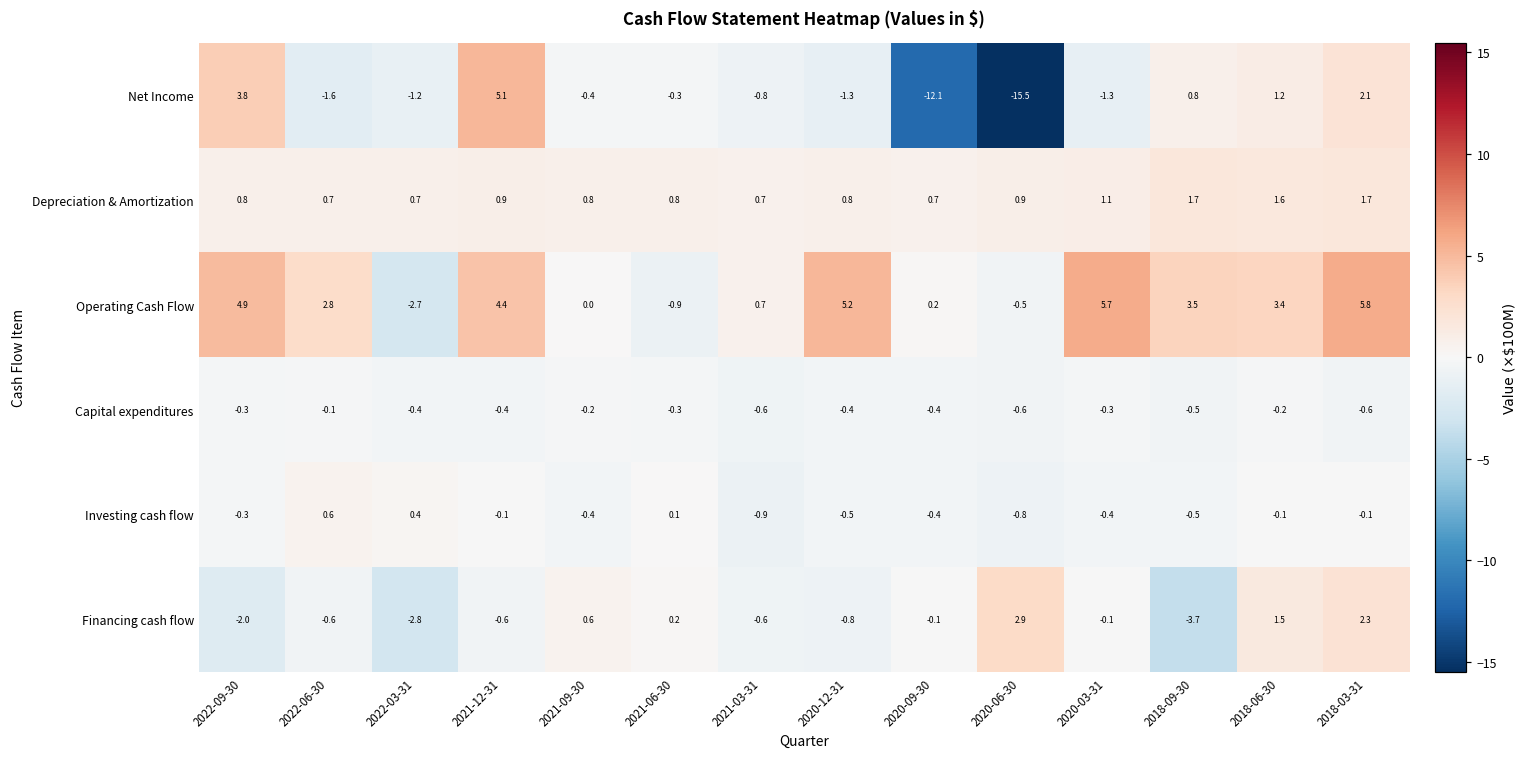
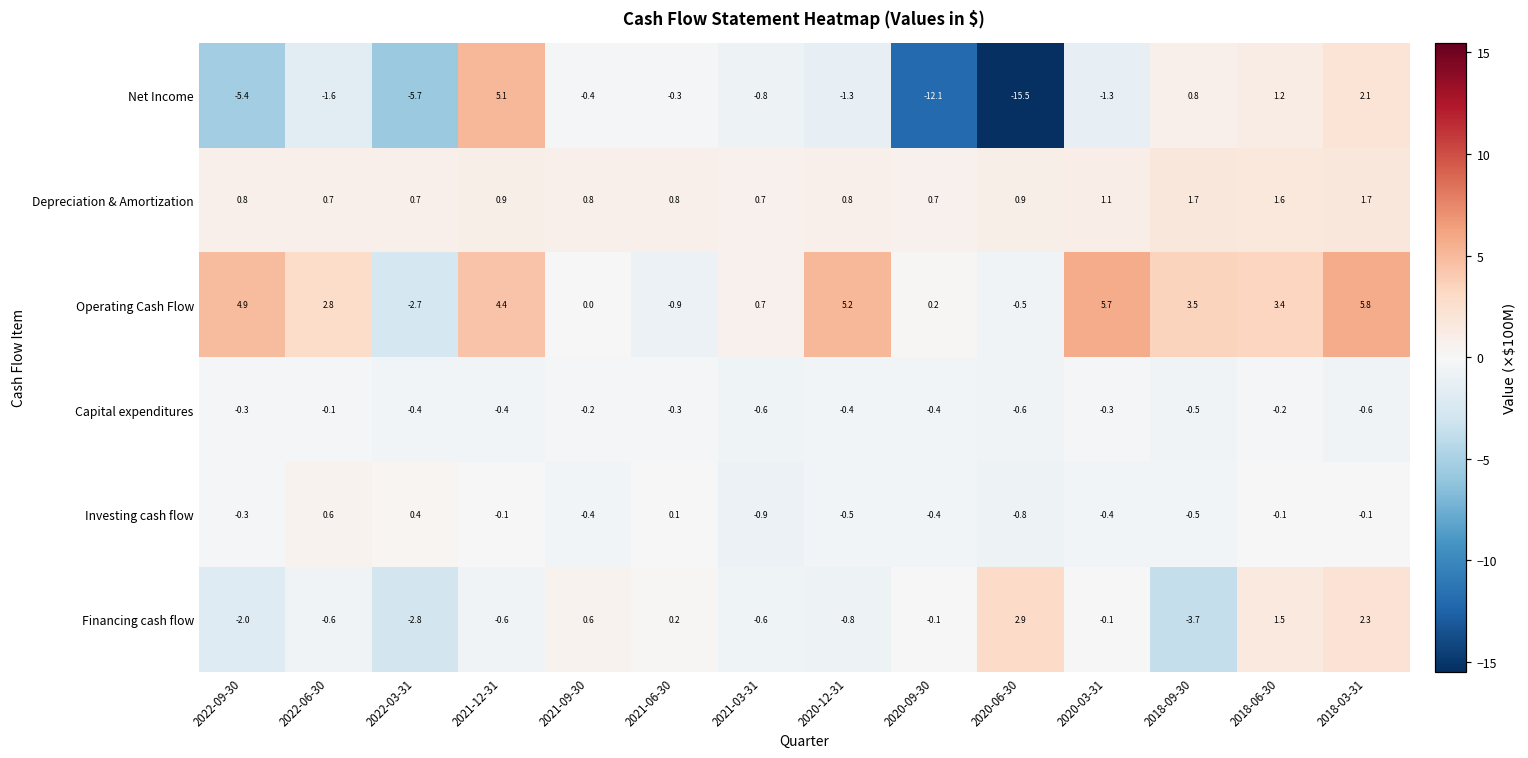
Net Income, 2022-09-30: 3.8 -> -5.4
Net Income, 2022-03-31: -1.2 -> -5.7
